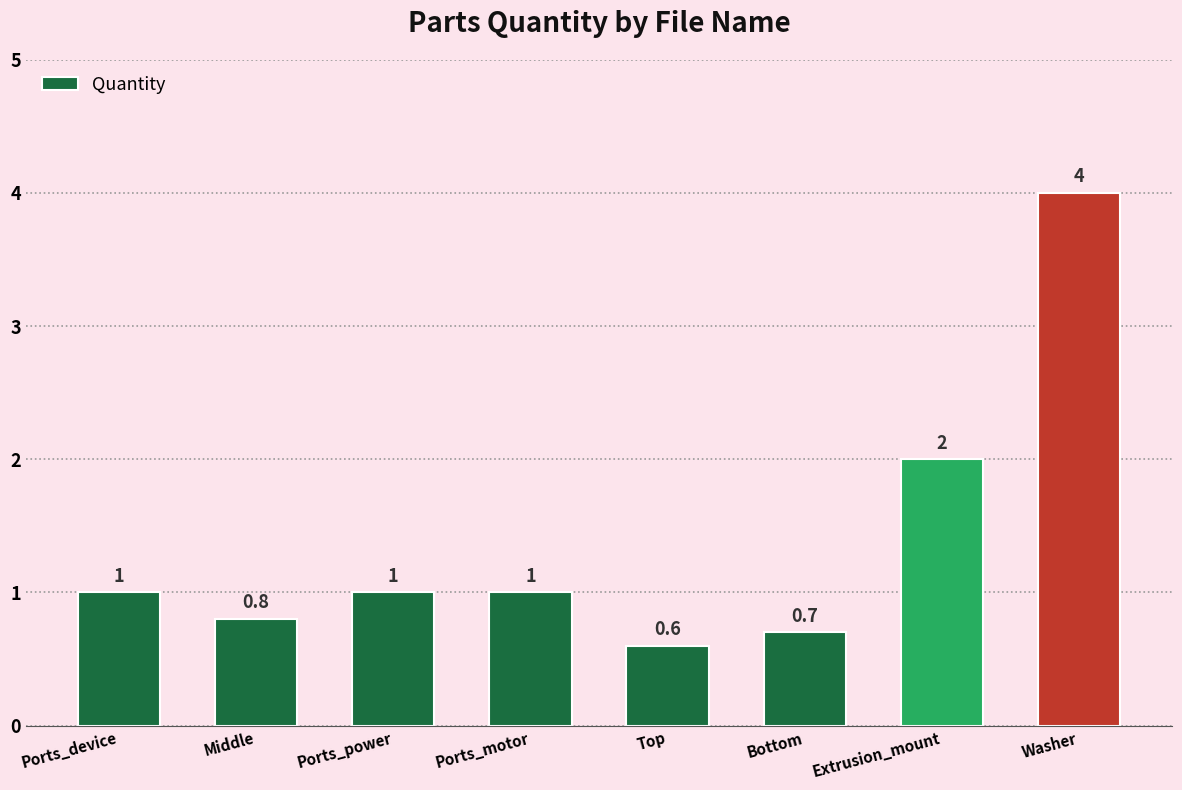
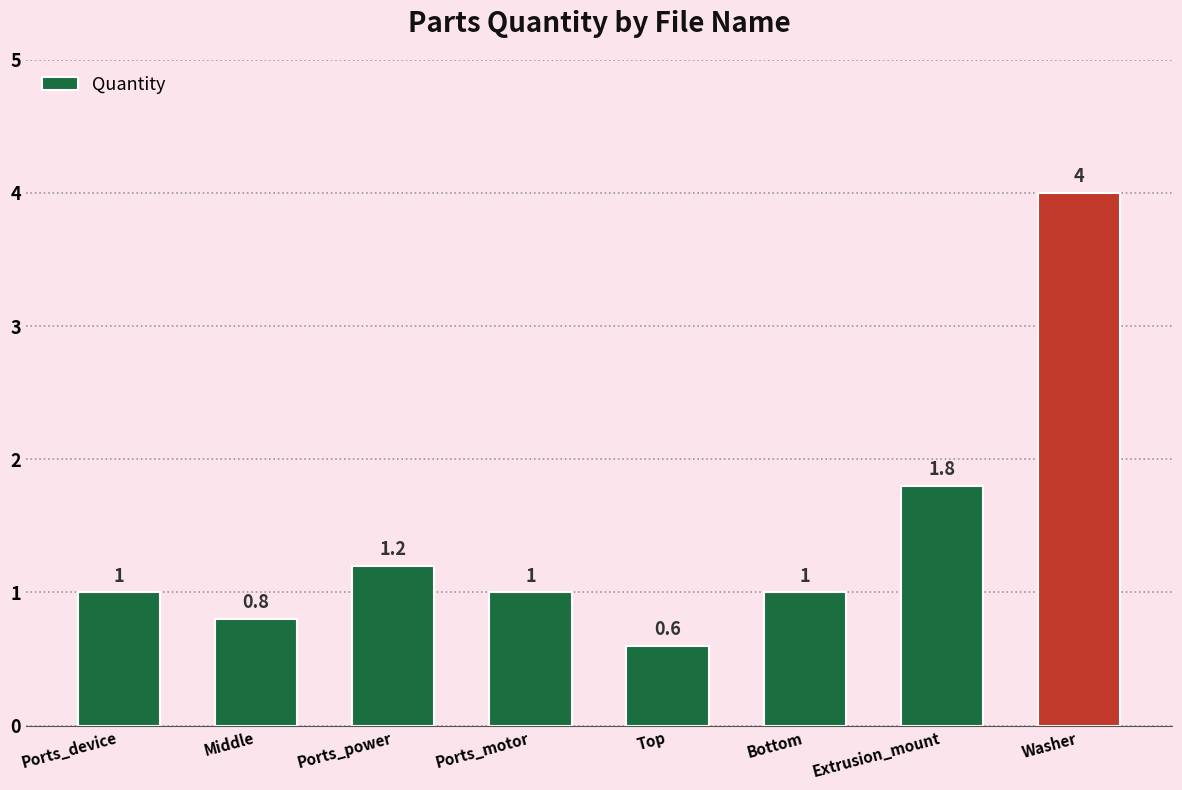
Ports_power: 1 -> 1.2
Bottom: 0.7 -> 1
Extrusion_mount: 2 -> 1.8
